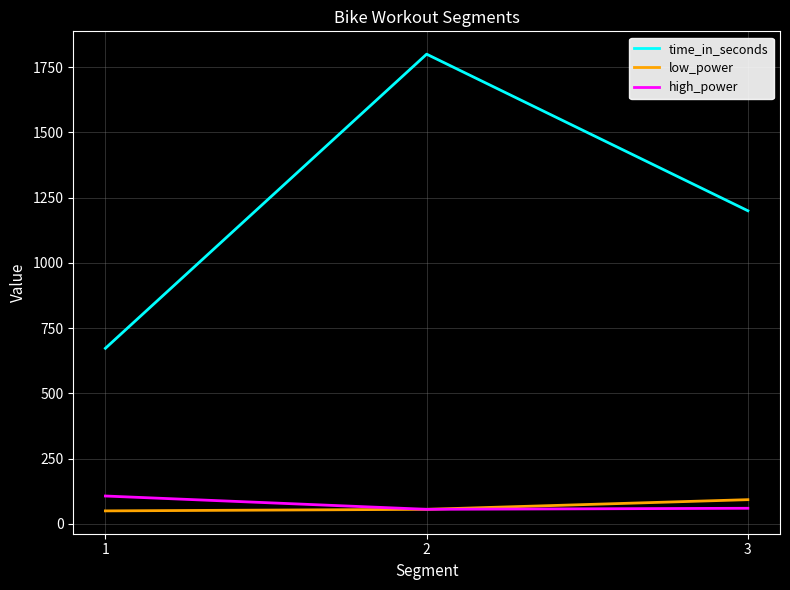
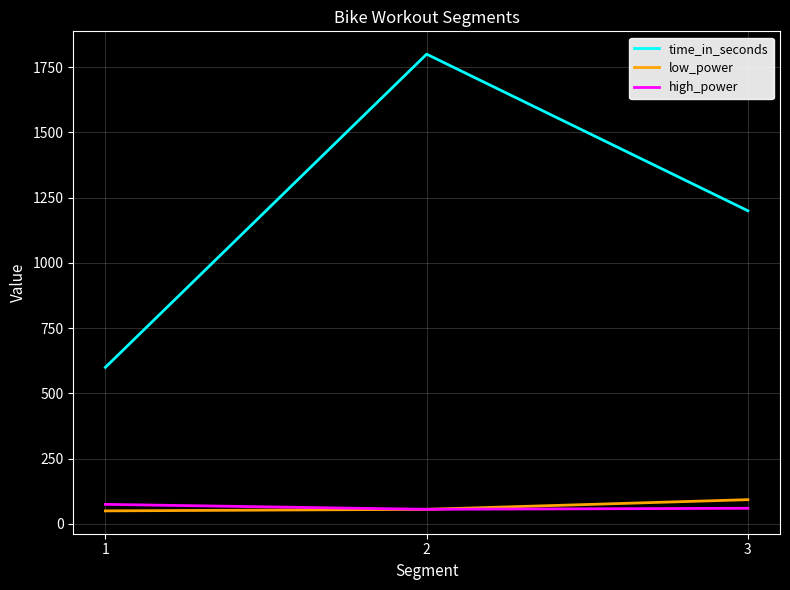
time_in_seconds, 1: 670 -> 600
high_power, 1: 110 -> 80
